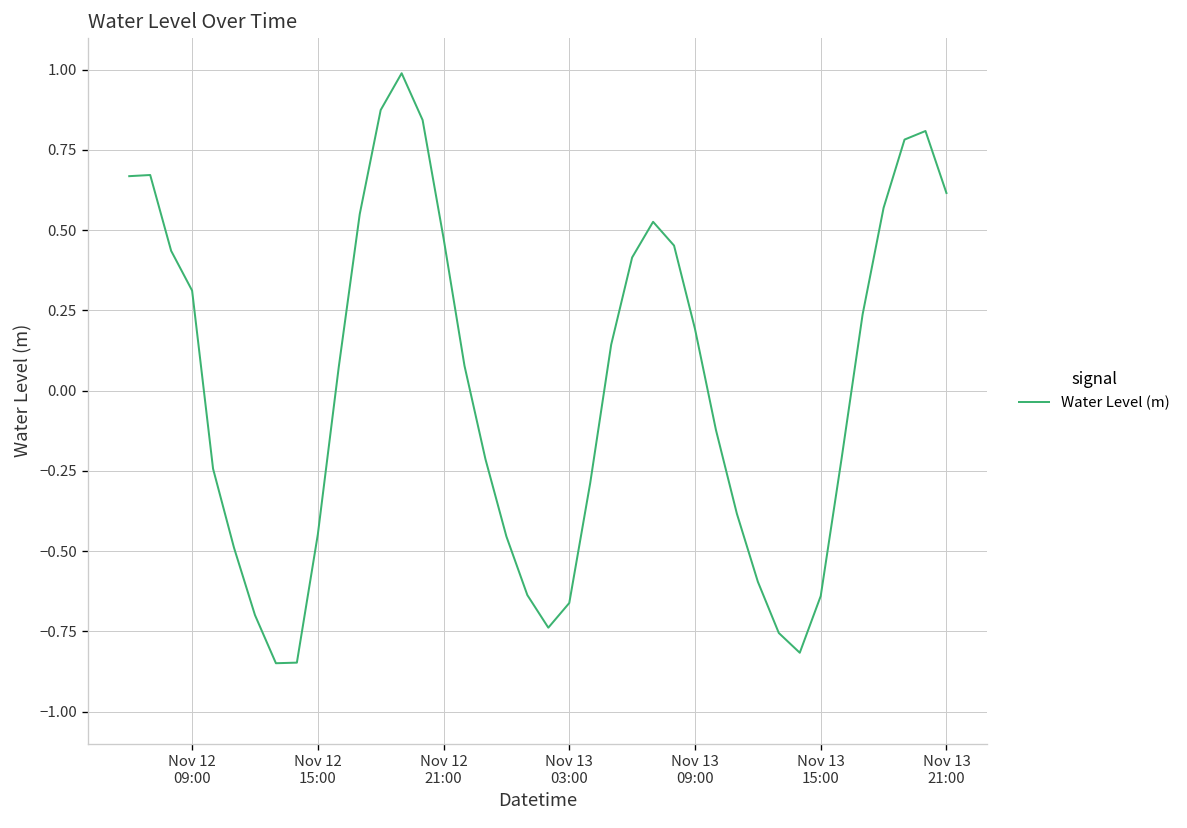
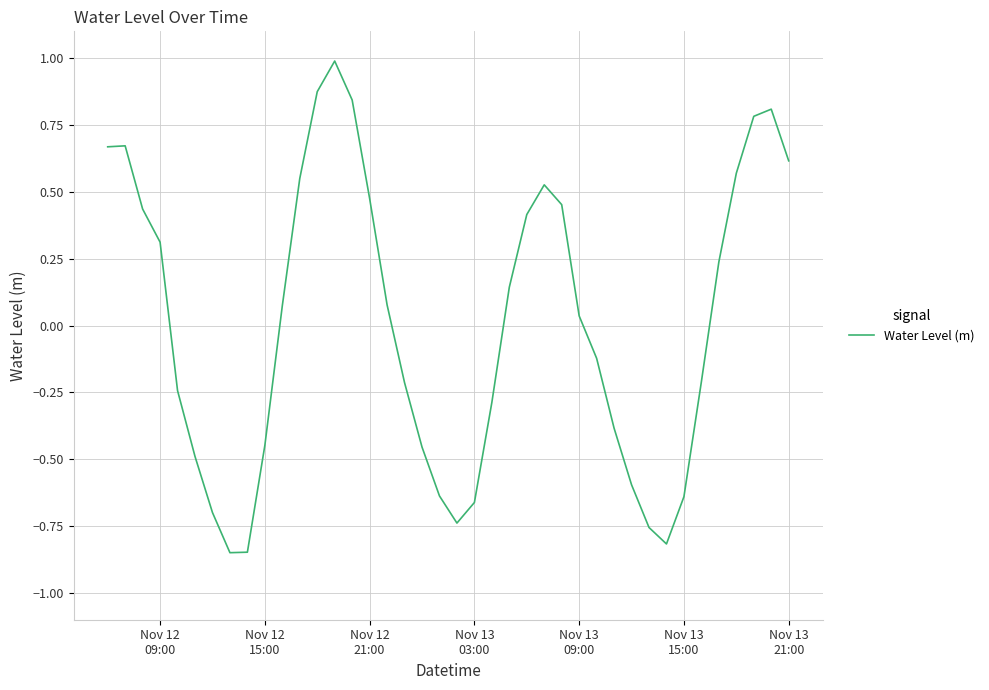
Nov 13 09:00: 0.19 -> 0.04
